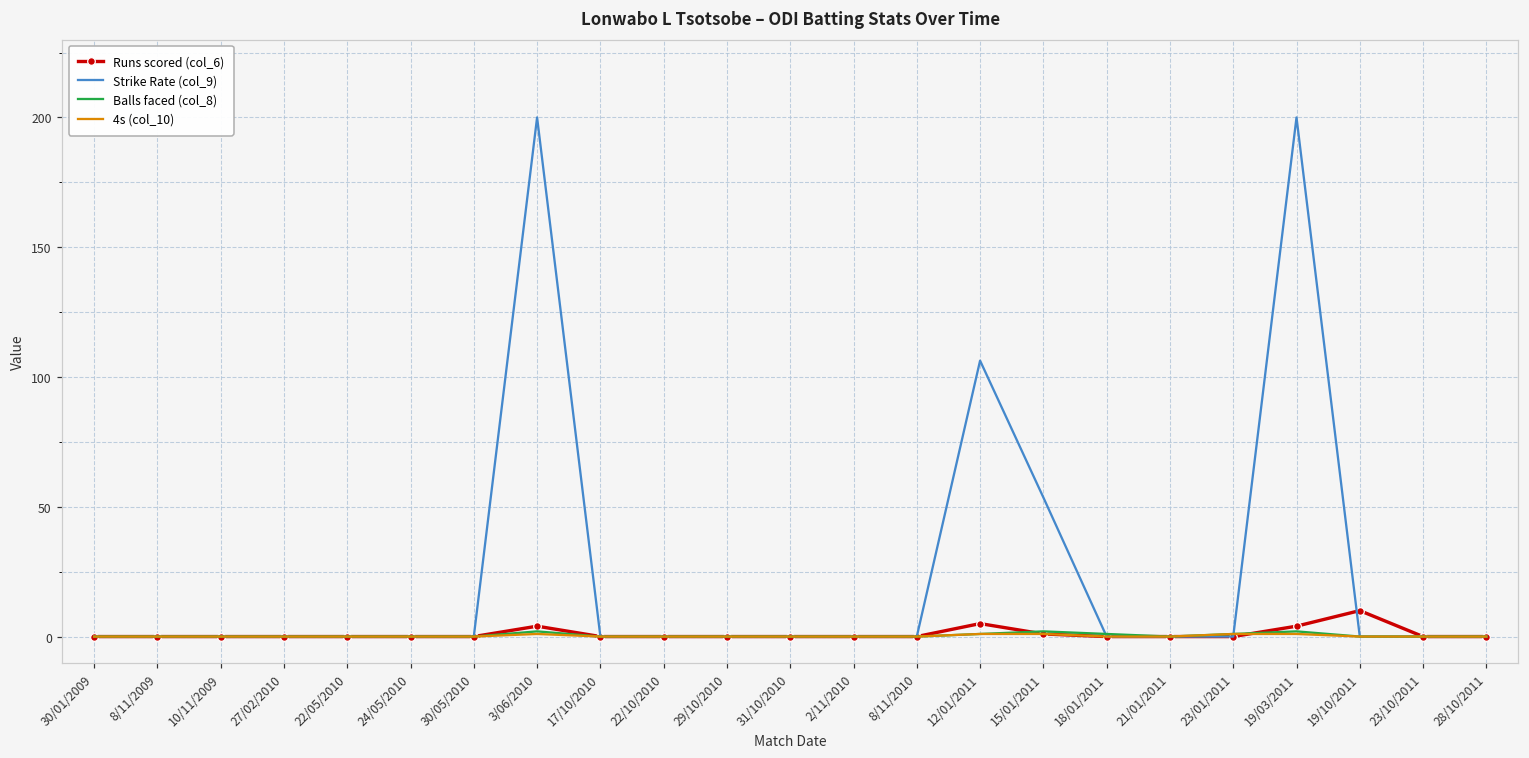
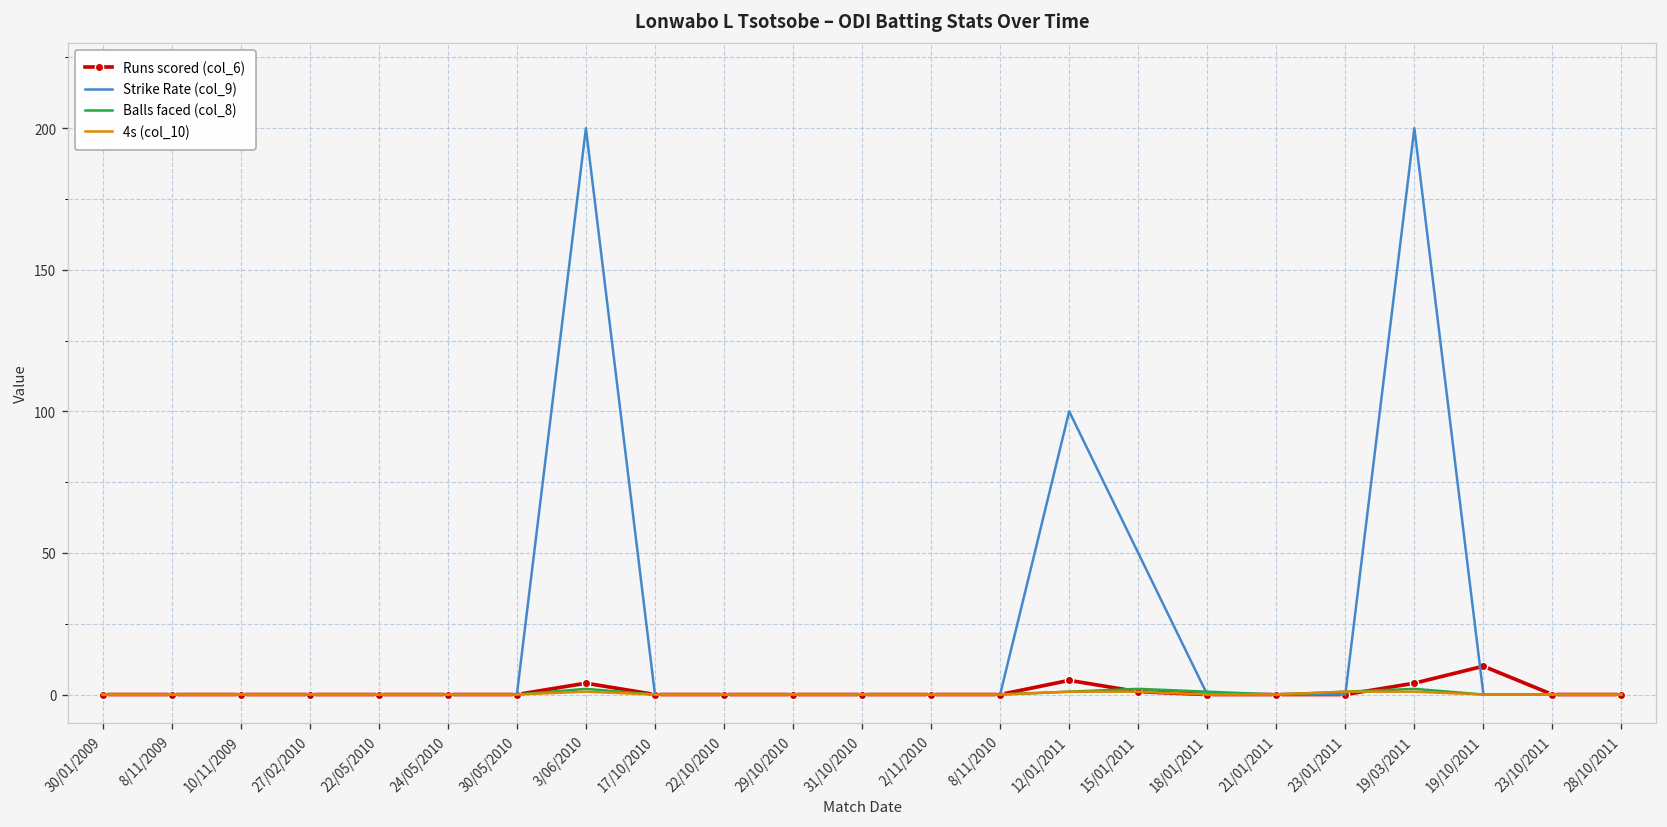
Strike Rate (col_9), 12/01/2011: 106 -> 100
Strike Rate (col_9), 15/01/2011: 54 -> 50
